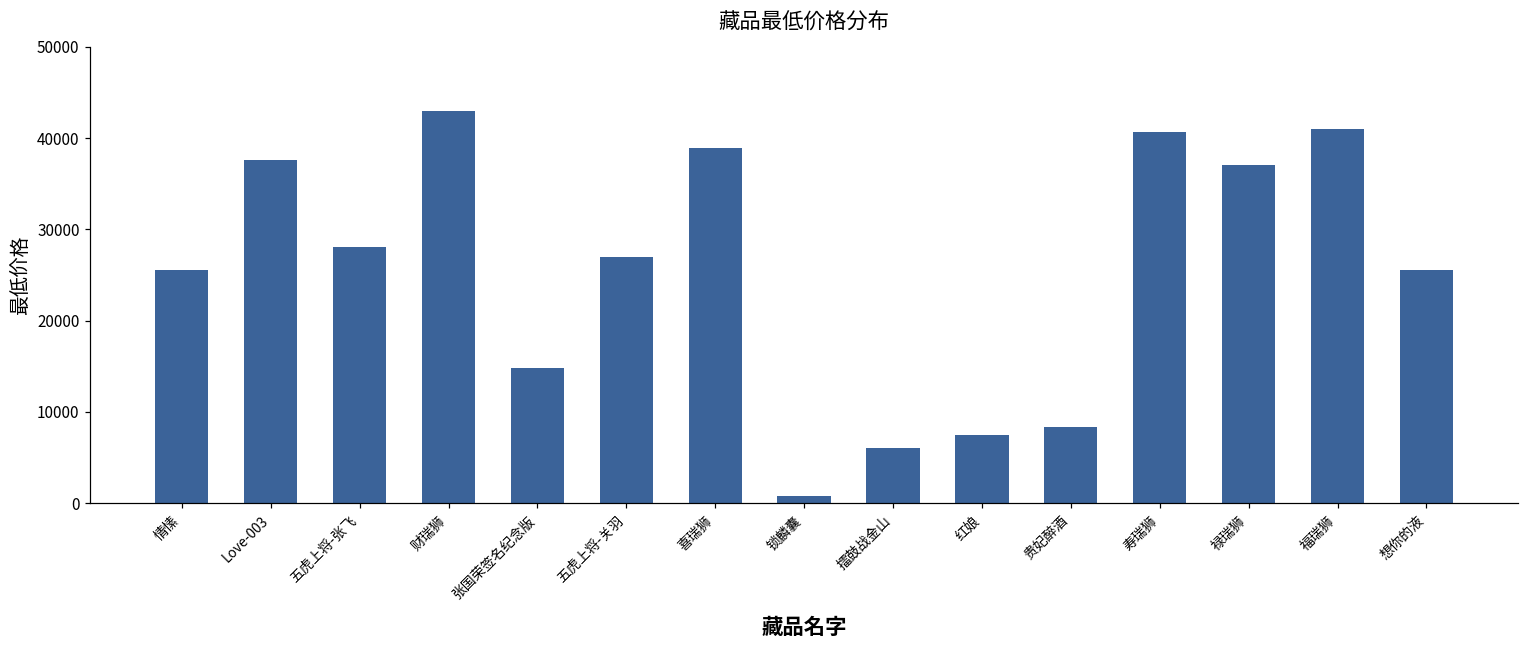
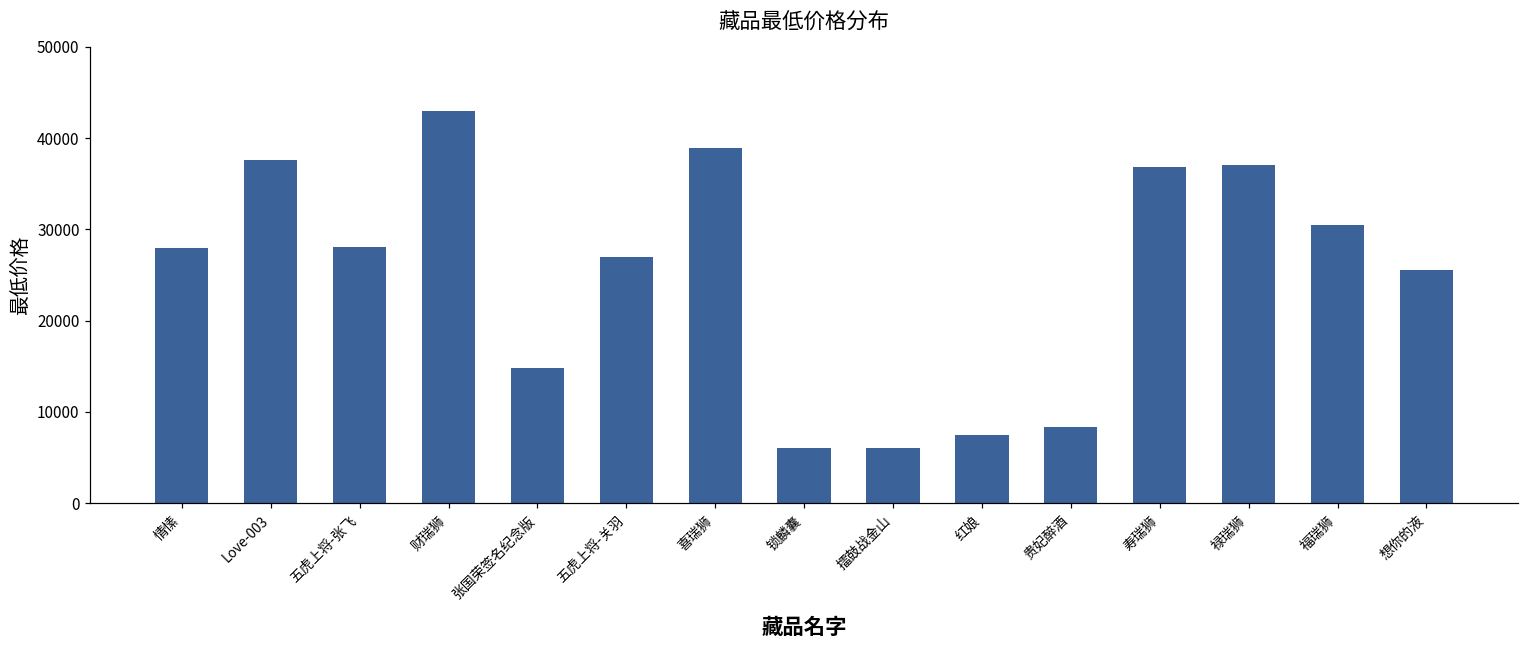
情愫: 26000 -> 28000
锁麟囊: 1000 -> 6000
寿瑞狮: 41000 -> 37000
福瑞狮: 41000 -> 30000
